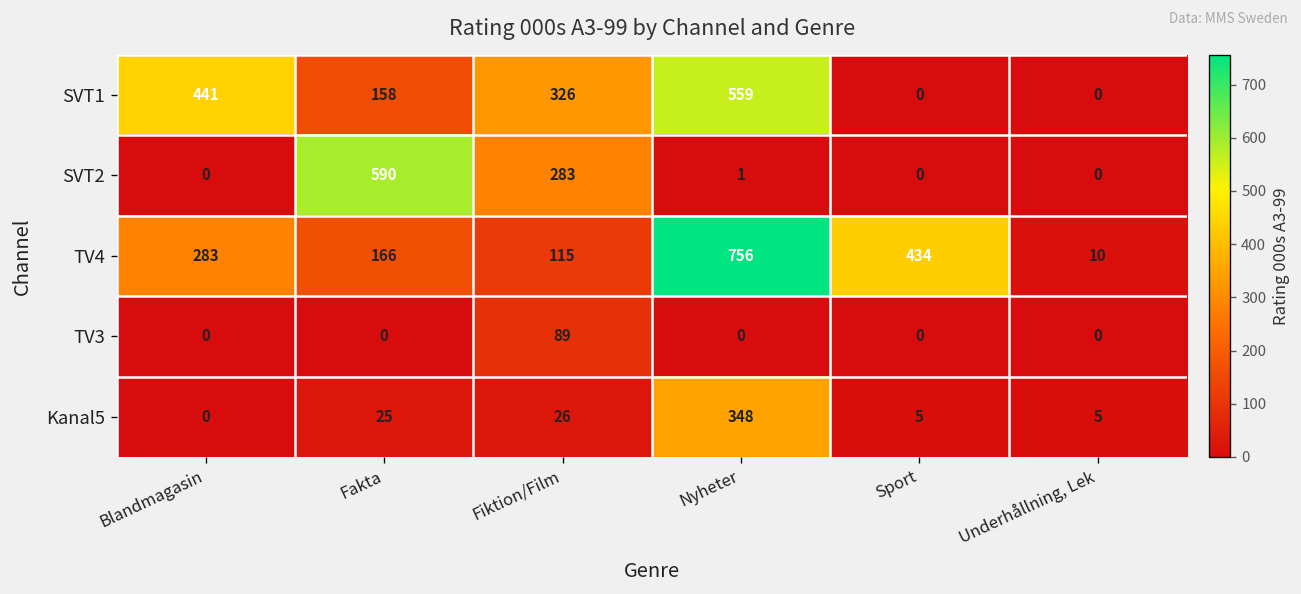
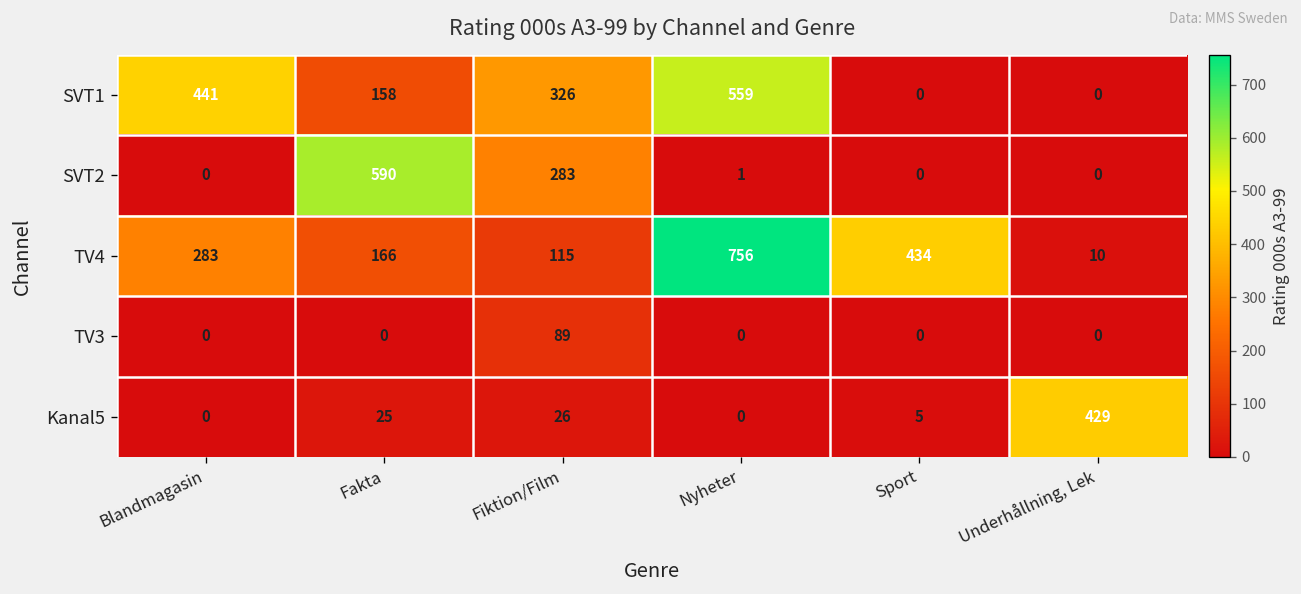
Kanal5, Nyheter: 348 -> 0
Kanal5, Underhållning, Lek: 5 -> 429
